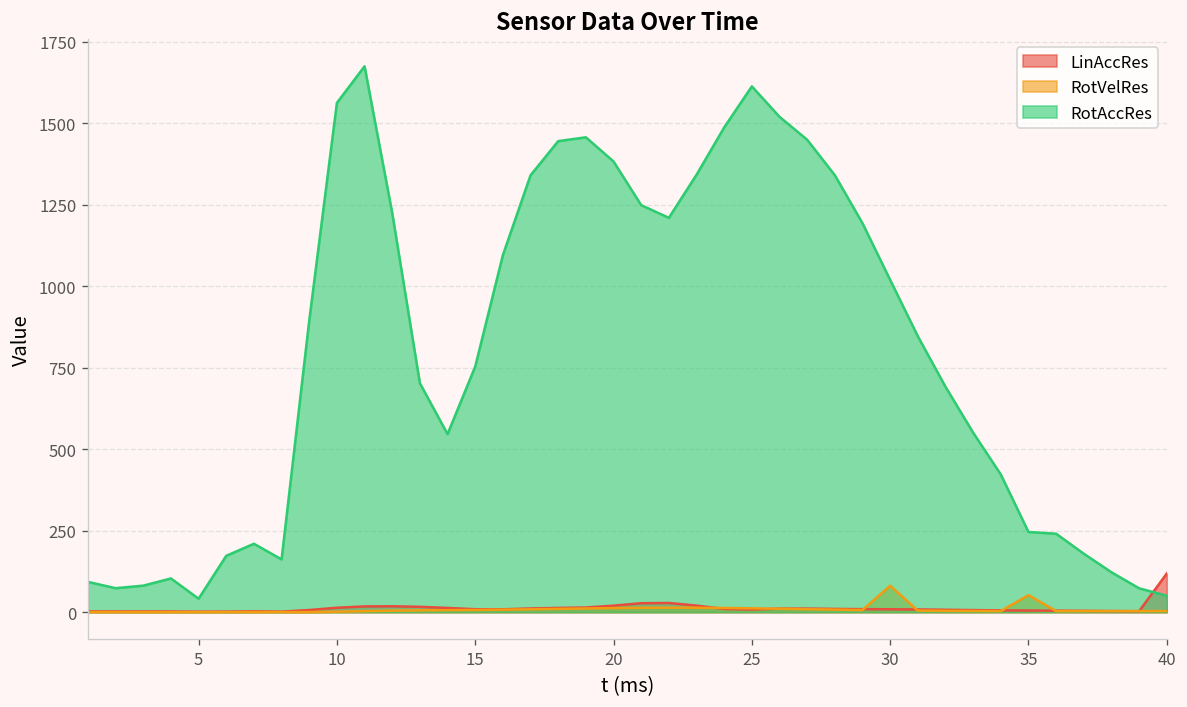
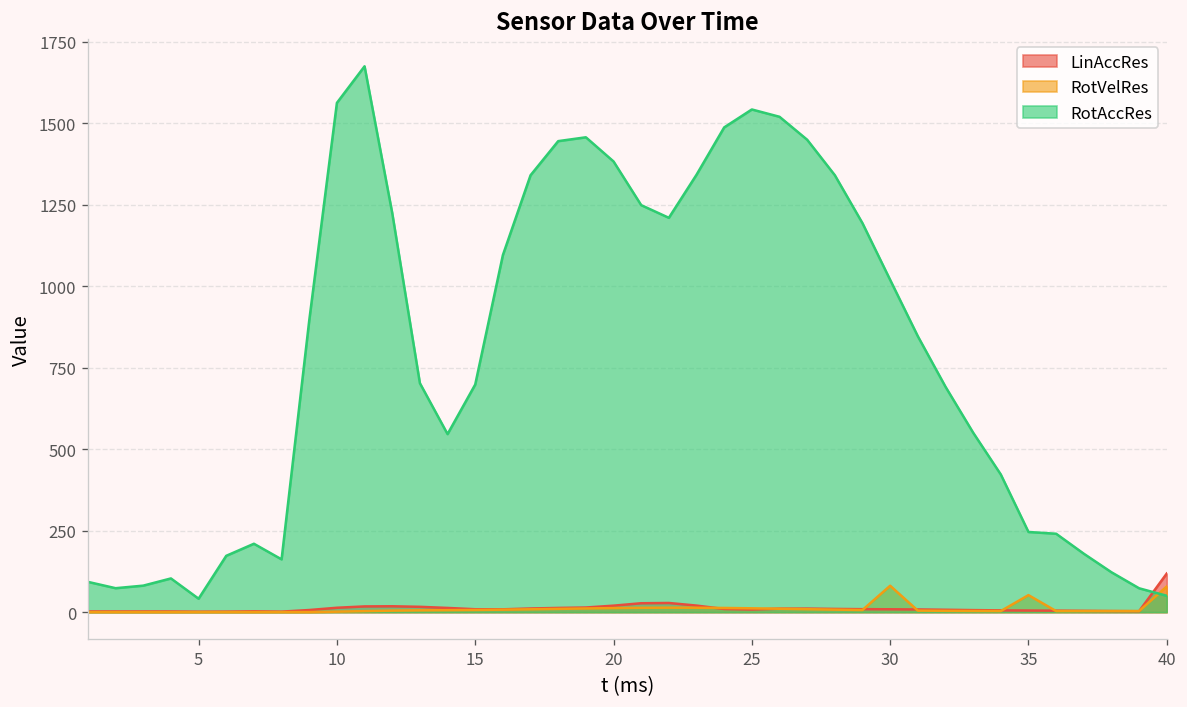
RotAccRes, 15: 750 -> 700
RotAccRes, 25: 1610 -> 1540
RotVelRes, 40: 0 -> 80
